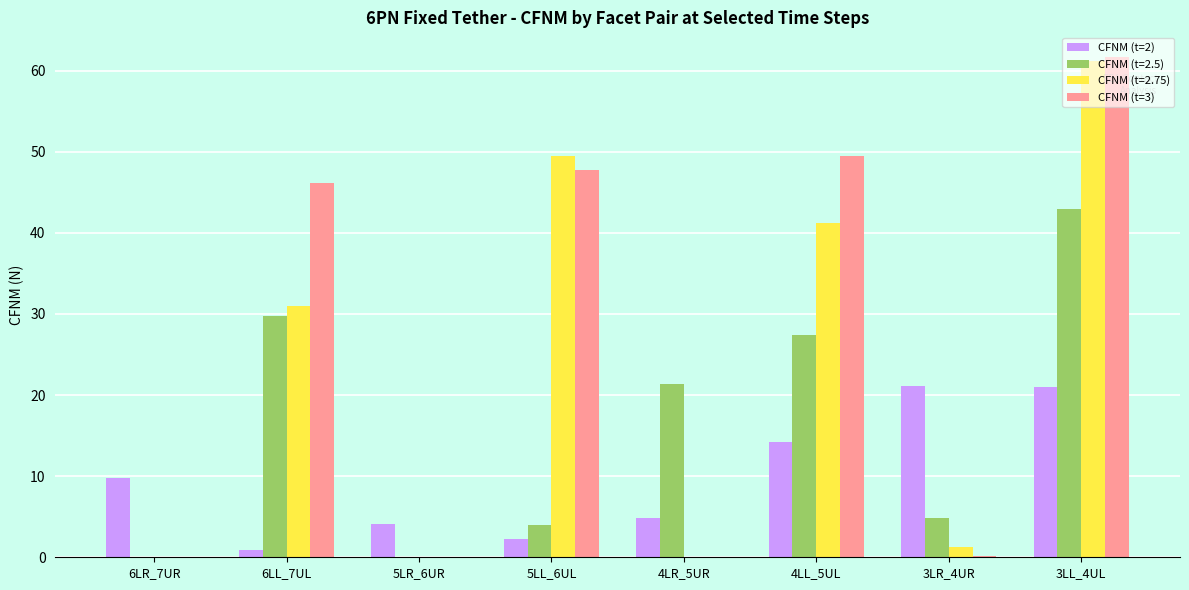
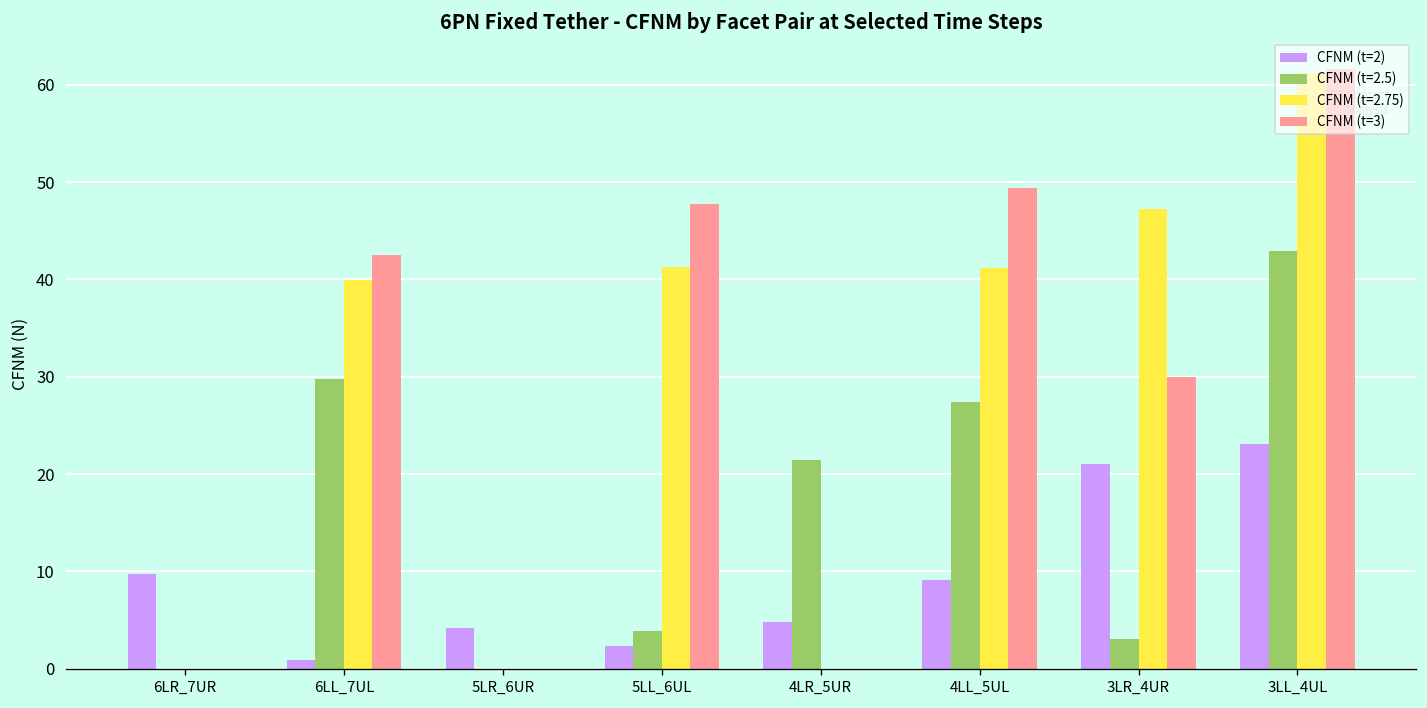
CFNM (t=2.75), 6LL_7UL: 31 -> 40
CFNM (t=3), 6LL_7UL: 46 -> 43
CFNM (t=2.75), 5LL_6UL: 49 -> 41
CFNM (t=2), 4LL_5UL: 14 -> 9
CFNM (t=2.5), 3LR_4UR: 5 -> 3
CFNM (t=2.75), 3LR_4UR: 1 -> 47
CFNM (t=3), 3LR_4UR: 0 -> 30
CFNM (t=2), 3LL_4UL: 21 -> 23
